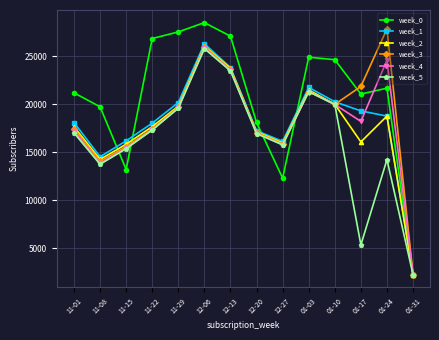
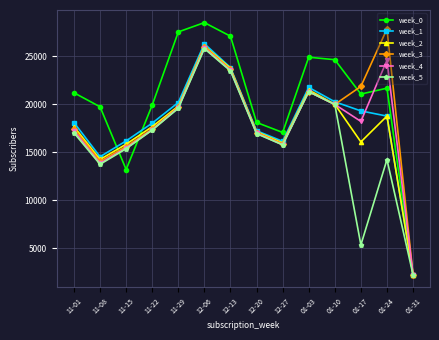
week_0, 11-22: 27000 -> 20000
week_0, 12-27: 12000 -> 17000
